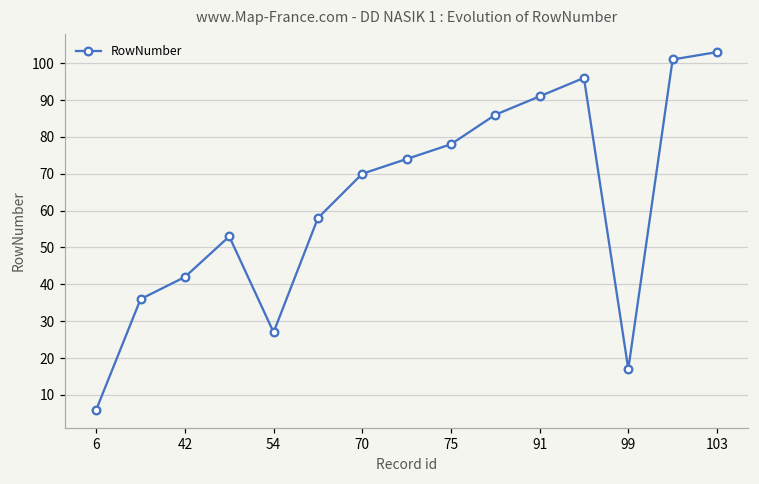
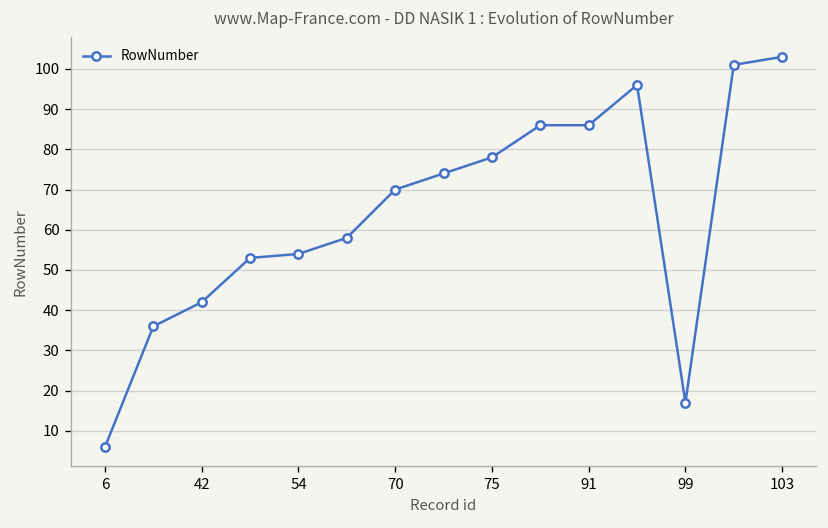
54: 27 -> 54
91: 91 -> 86
